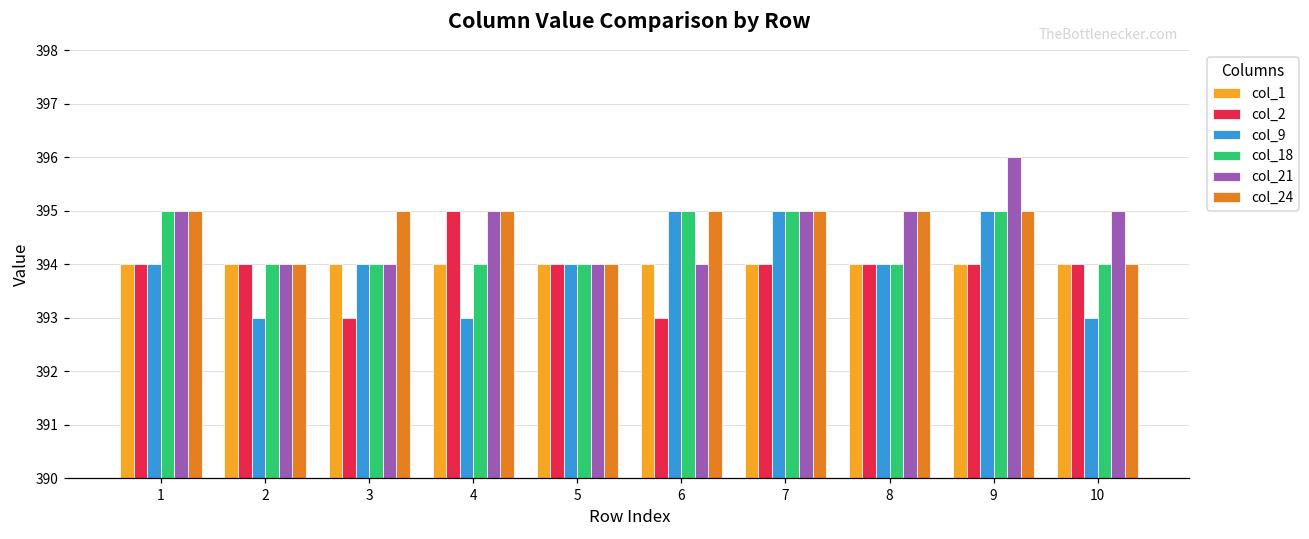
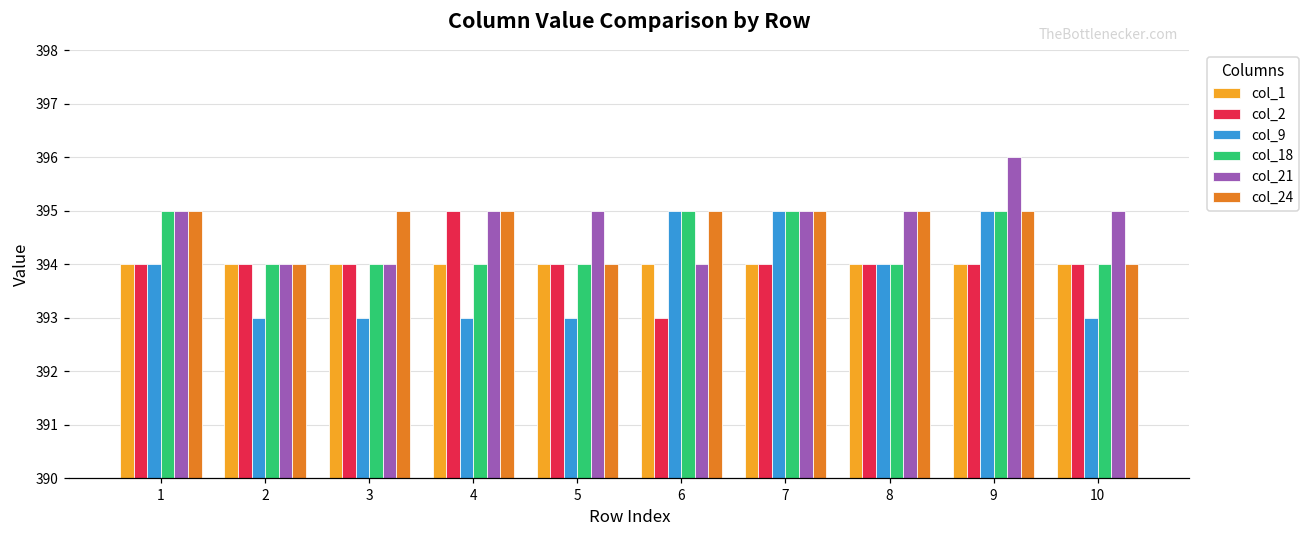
col_2, 3: 393 -> 394
col_9, 3: 394 -> 393
col_9, 5: 394 -> 393
col_21, 5: 394 -> 395
